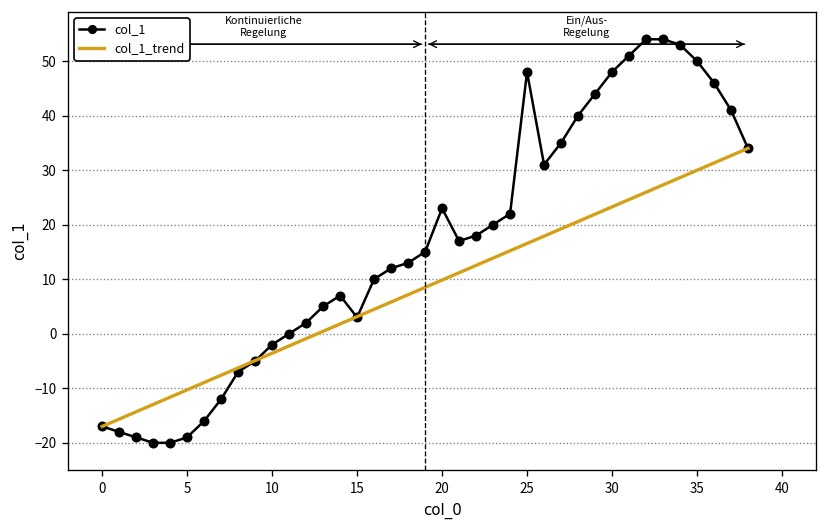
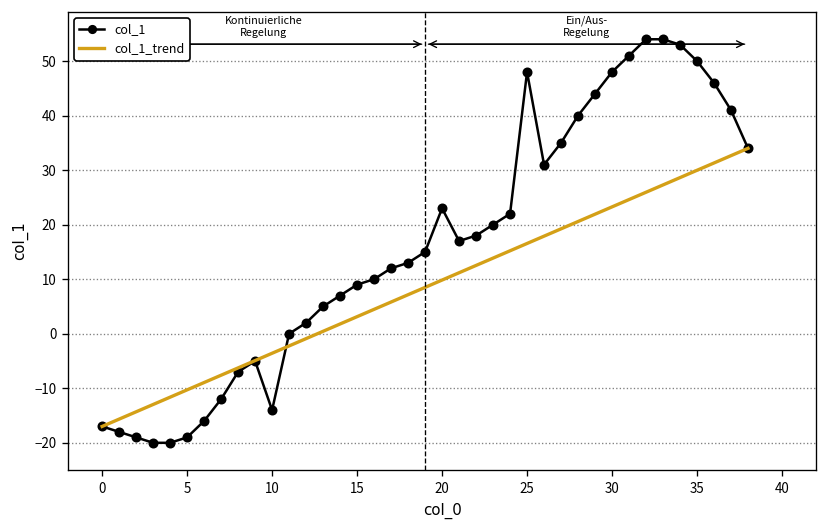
col_1, 10: -2 -> -14
col_1, 15: 3 -> 9
